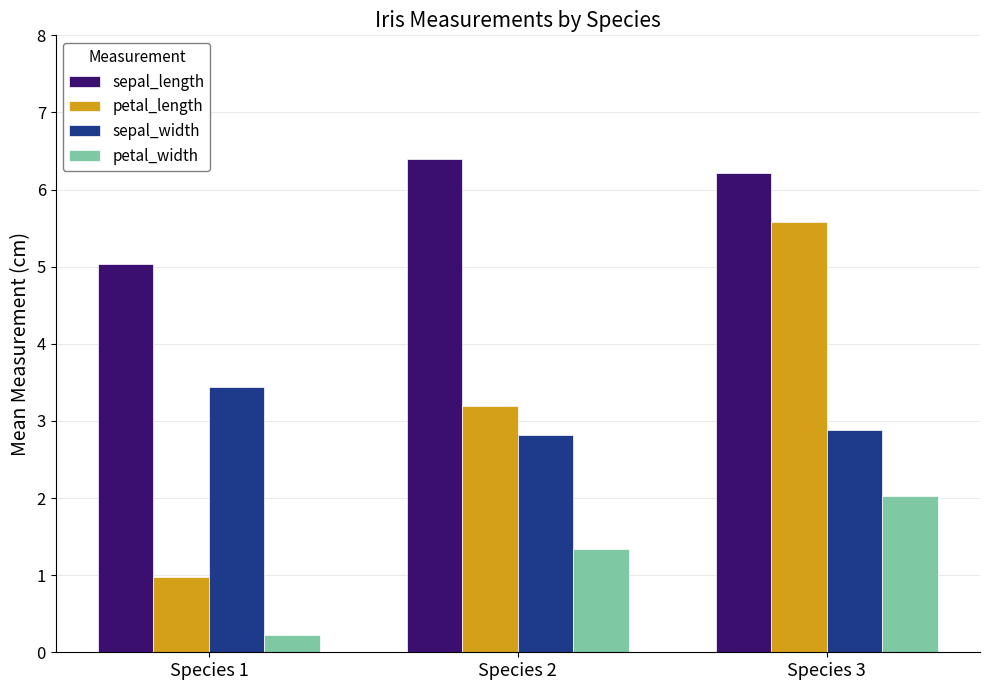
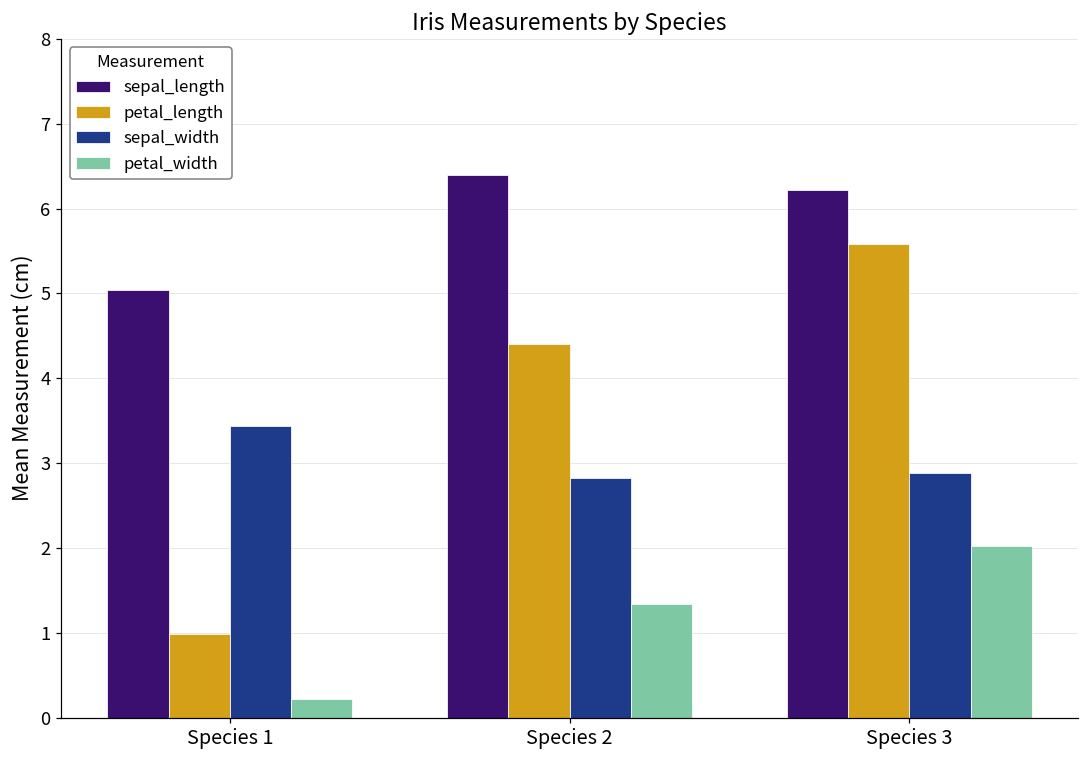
petal_length, Species 2: 3.2 -> 4.4
